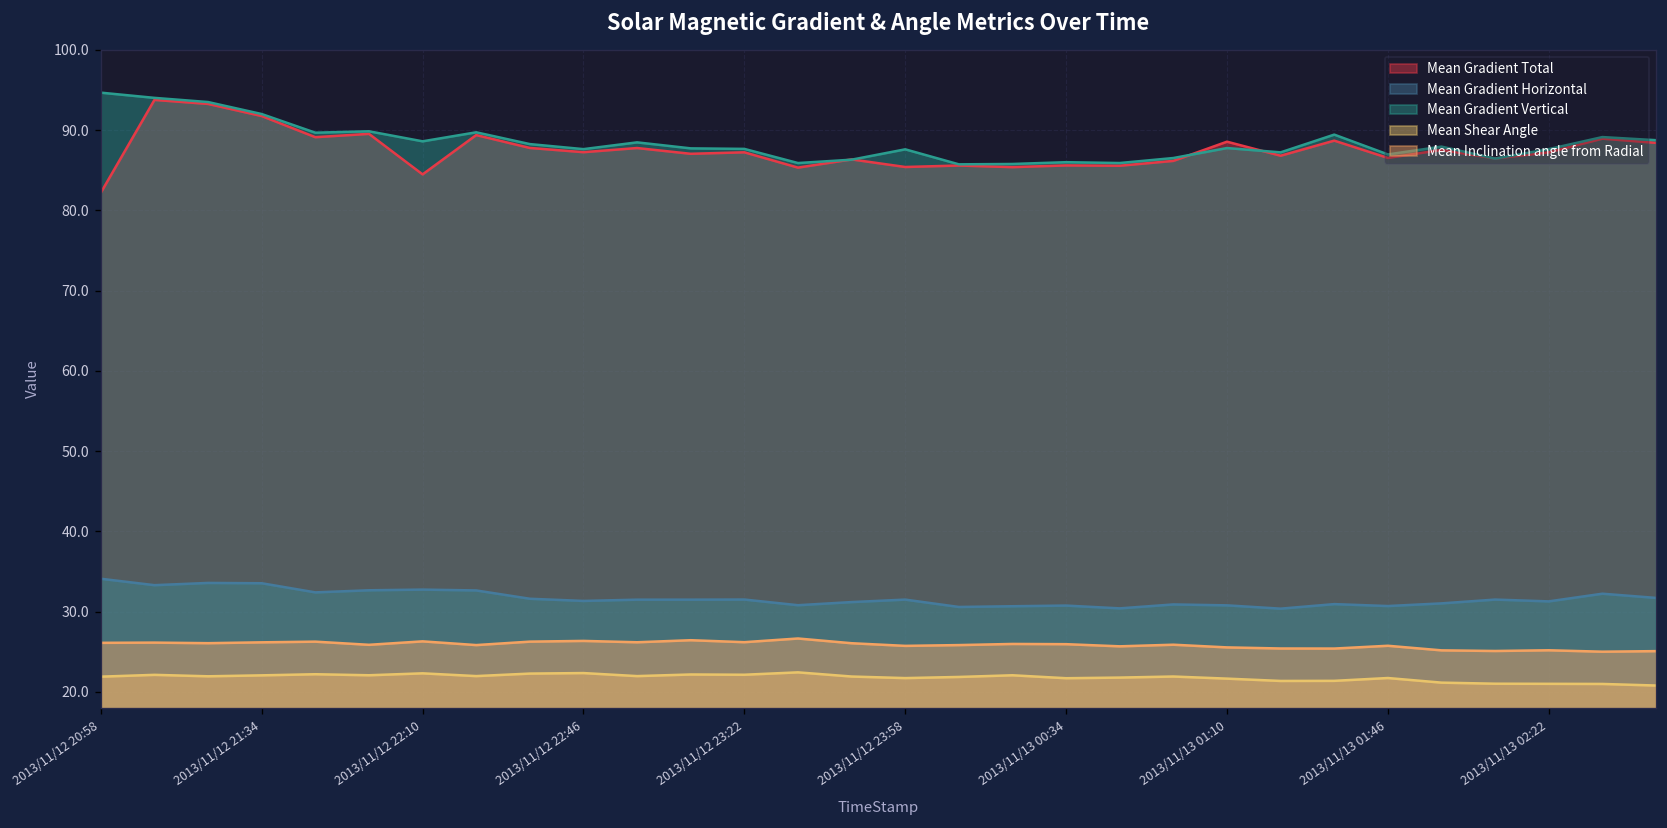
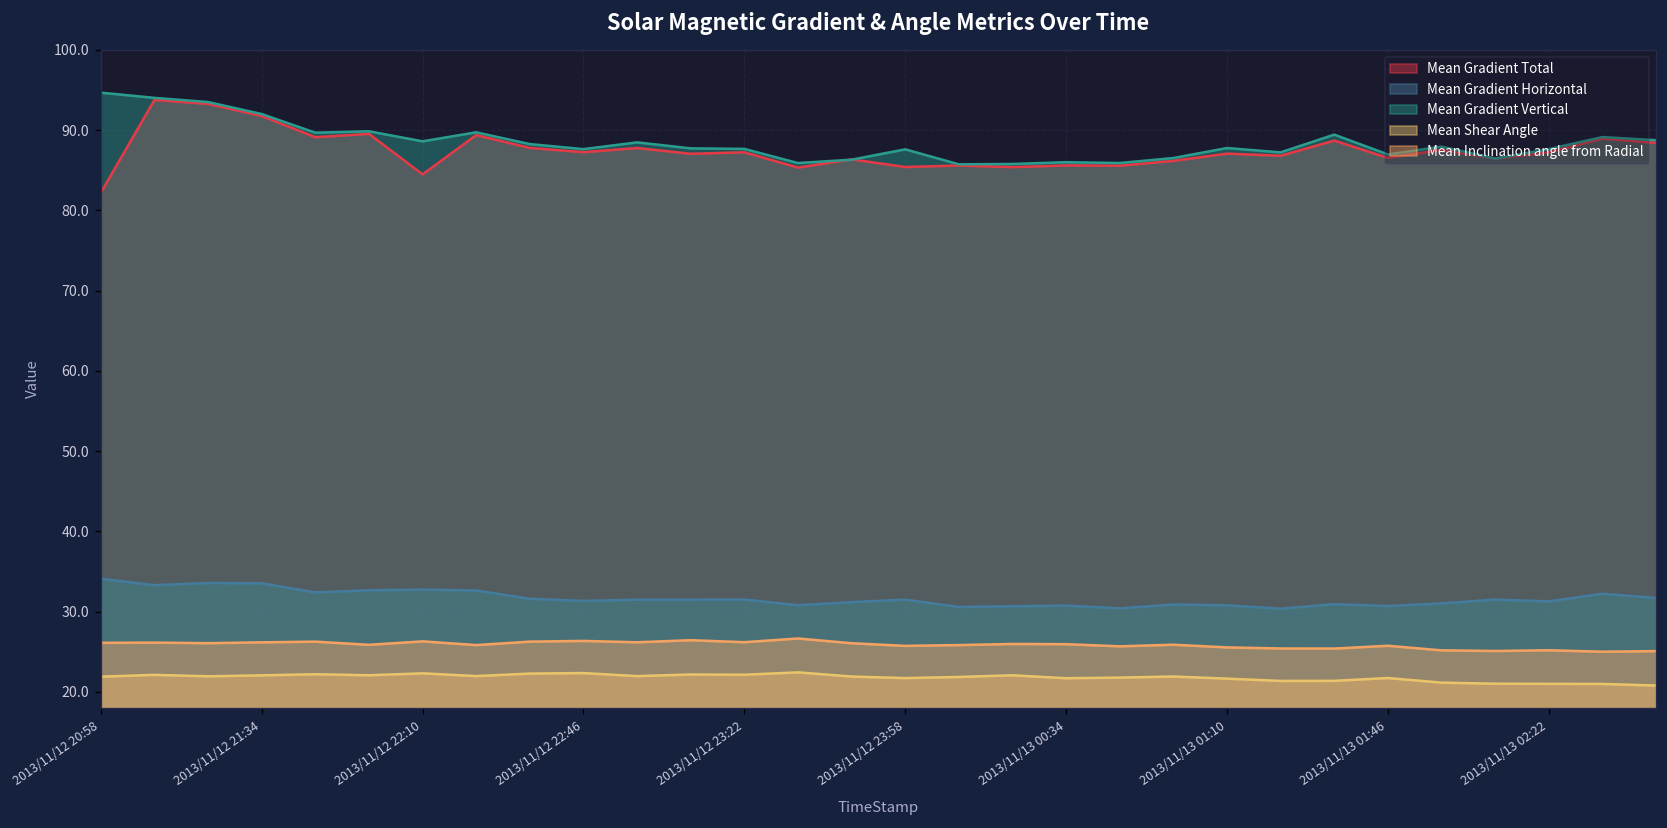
Mean Gradient Total, 2013/11/13 01:10: 89 -> 87
